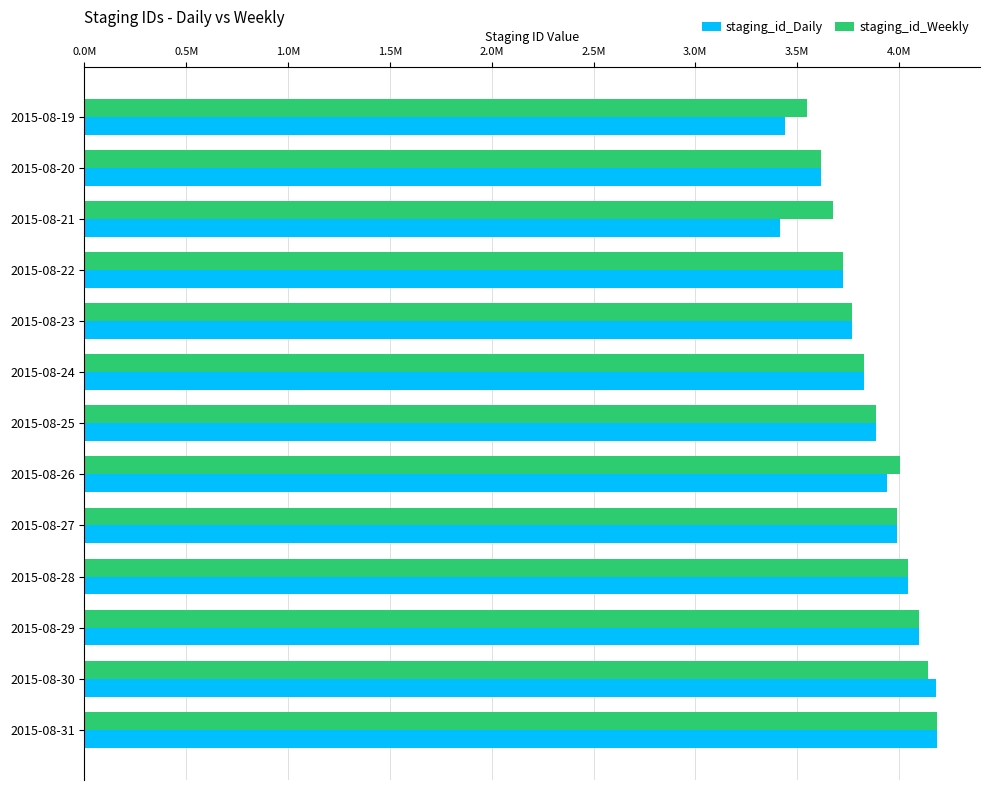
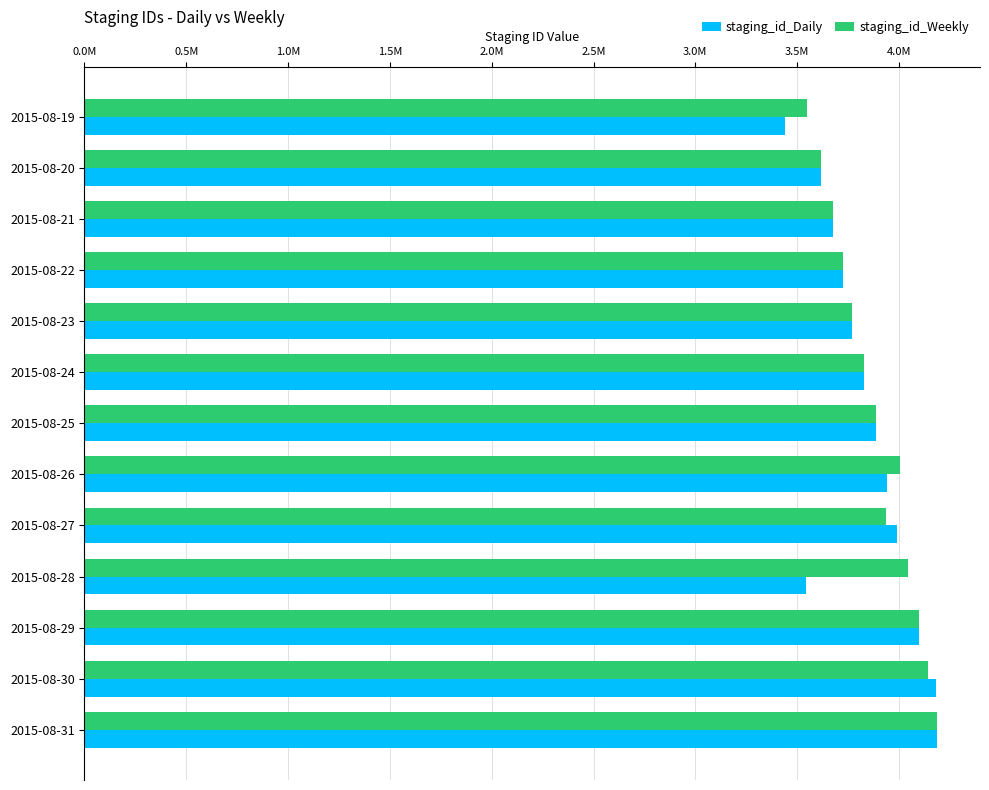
staging_id_Daily, 2015-08-21: 3410000 -> 3670000
staging_id_Weekly, 2015-08-27: 3990000 -> 3930000
staging_id_Daily, 2015-08-28: 4040000 -> 3540000
